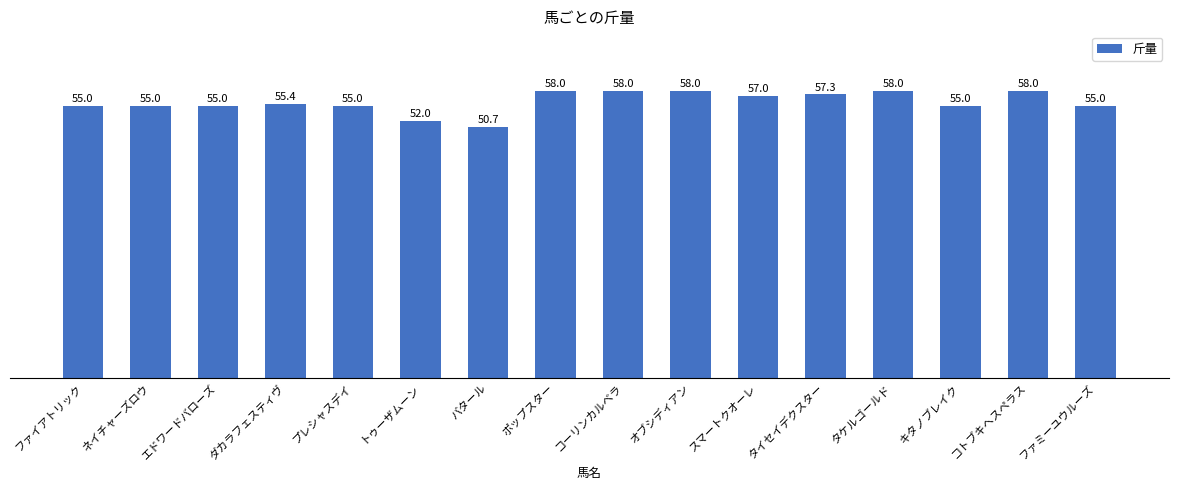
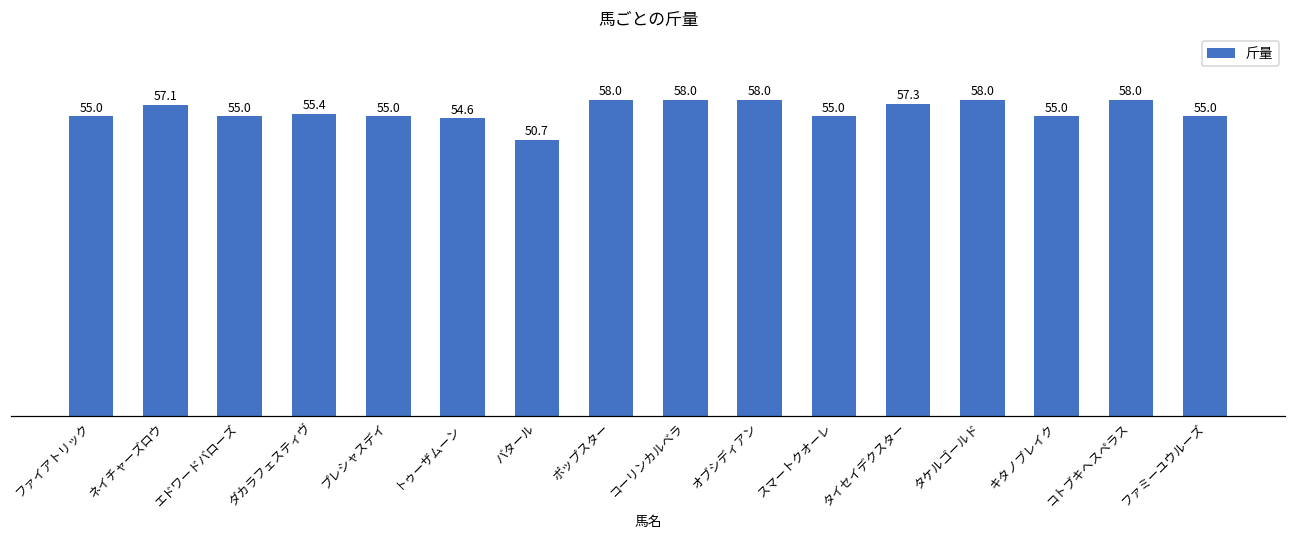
ネイチャーズロウ: 55.0 -> 57.1
トゥーザムーン: 52.0 -> 54.6
スマートクオーレ: 57.0 -> 55.0
